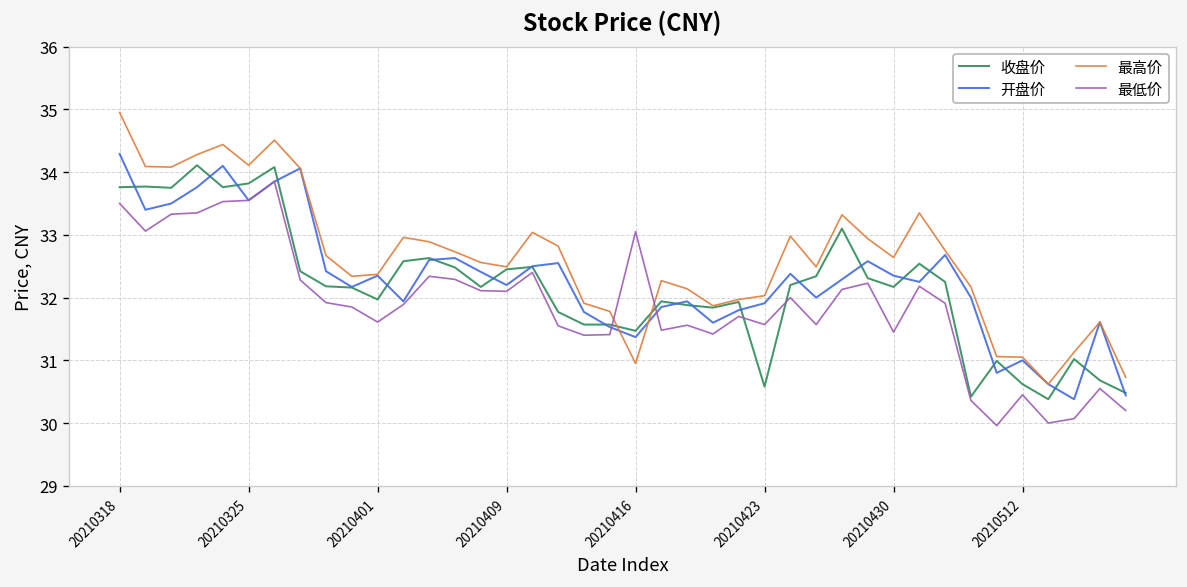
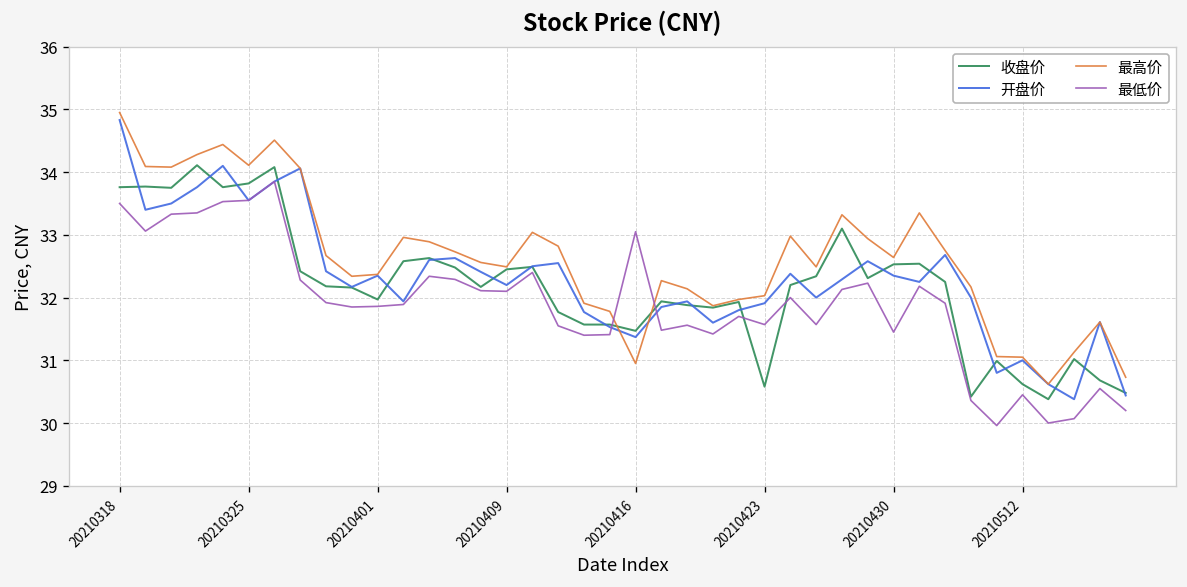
开盘价, 20210318: 34.3 -> 34.8
最低价, 20210401: 31.6 -> 31.9
收盘价, 20210430: 32.2 -> 32.5
